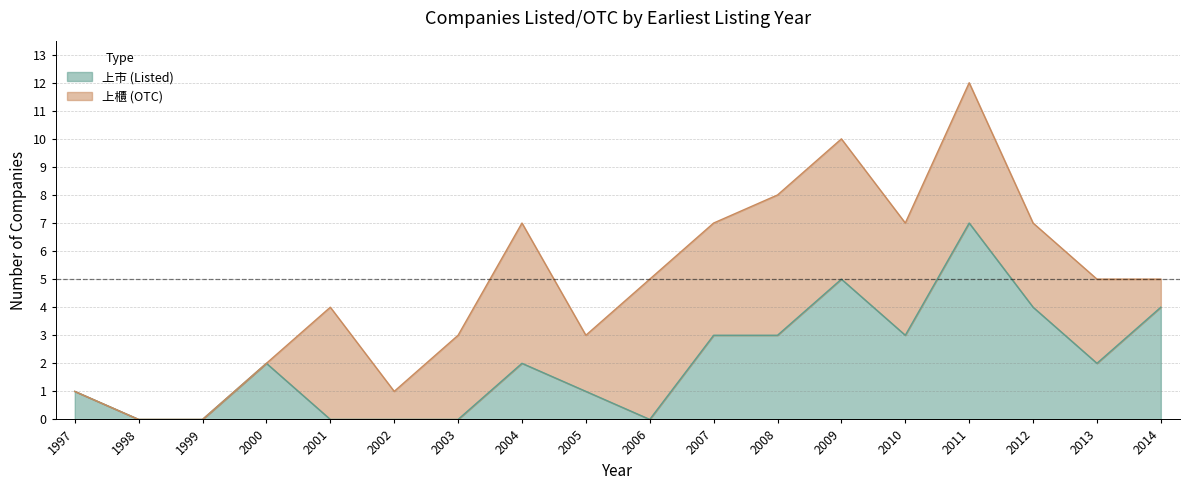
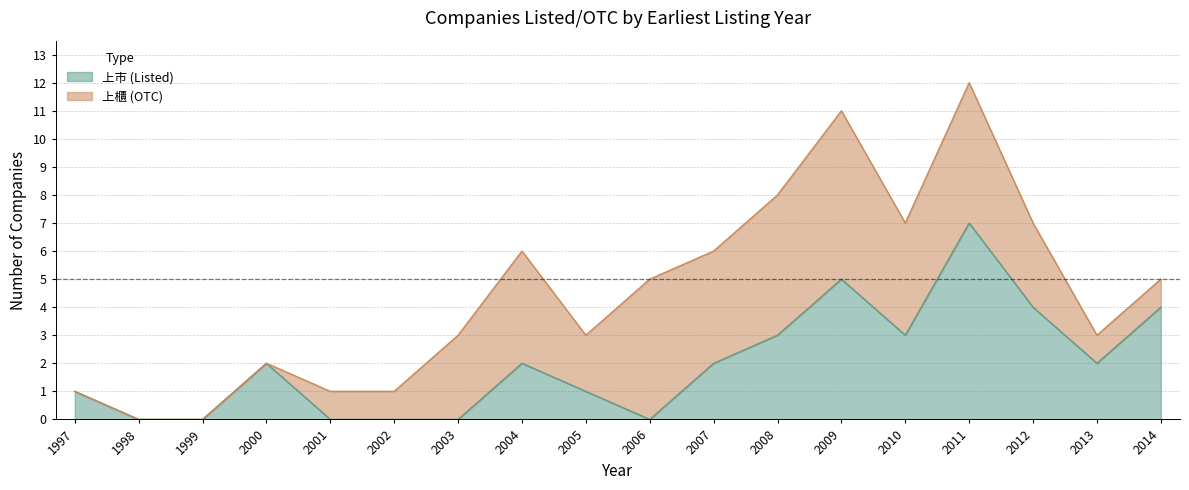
上櫃 (OTC), 2001: 4 -> 1
上櫃 (OTC), 2004: 5 -> 4
上市 (Listed), 2007: 3 -> 2
上櫃 (OTC), 2009: 5 -> 6
上櫃 (OTC), 2013: 3 -> 1
